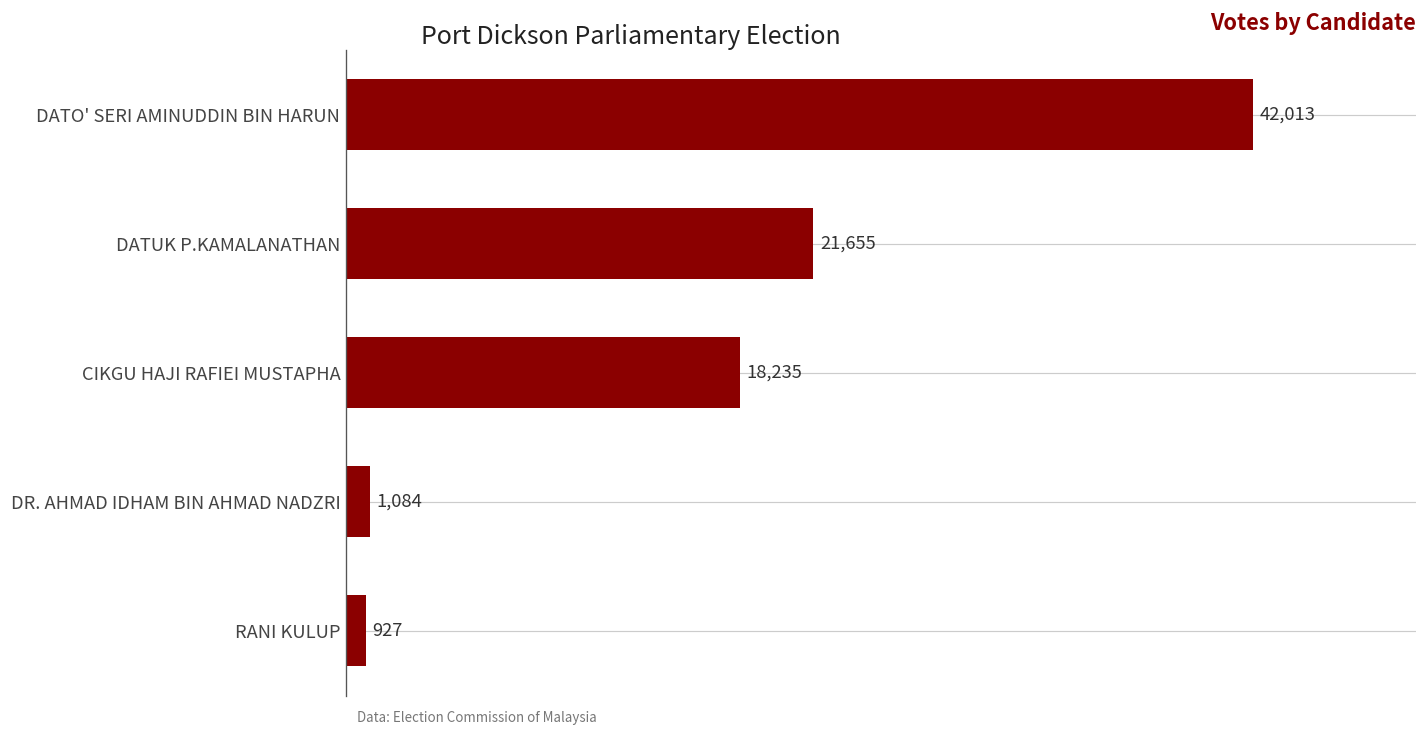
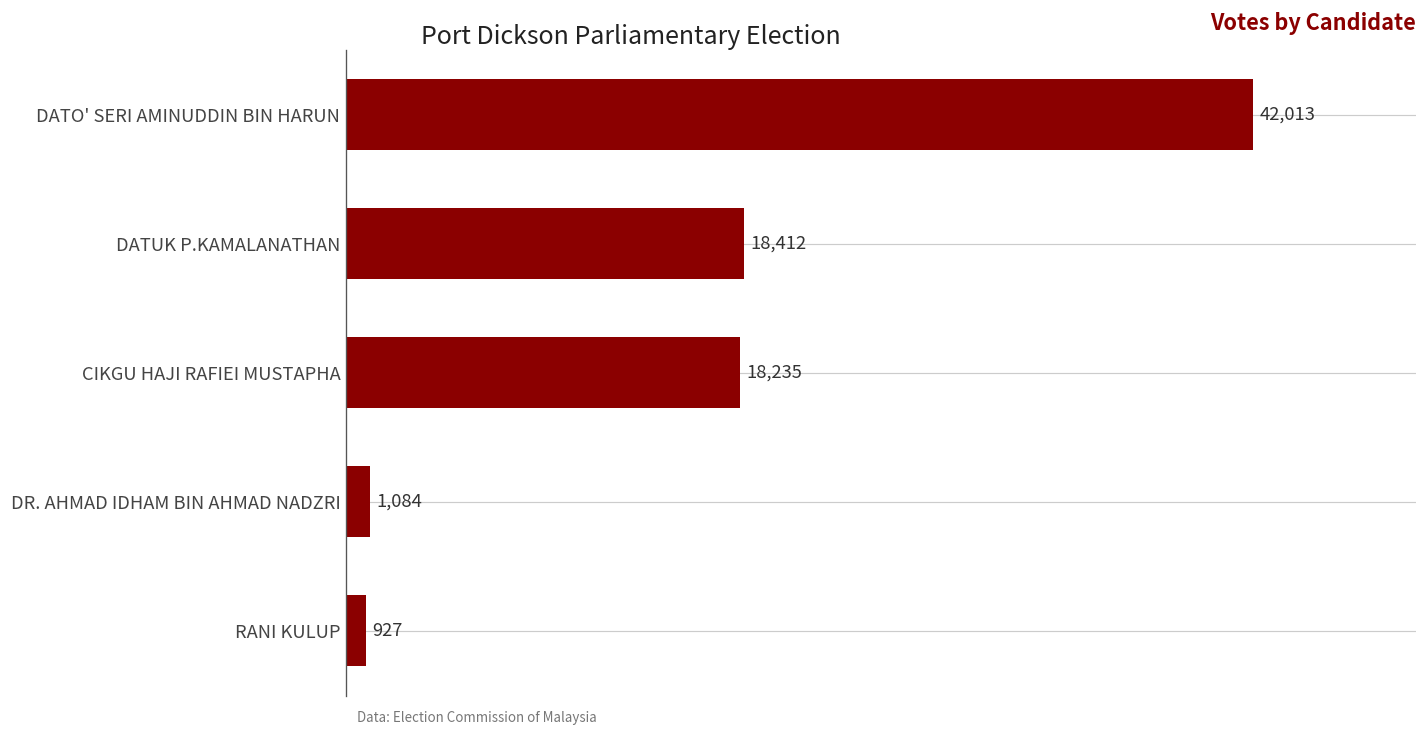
DATUK P.KAMALANATHAN: 21,655 -> 18,412
